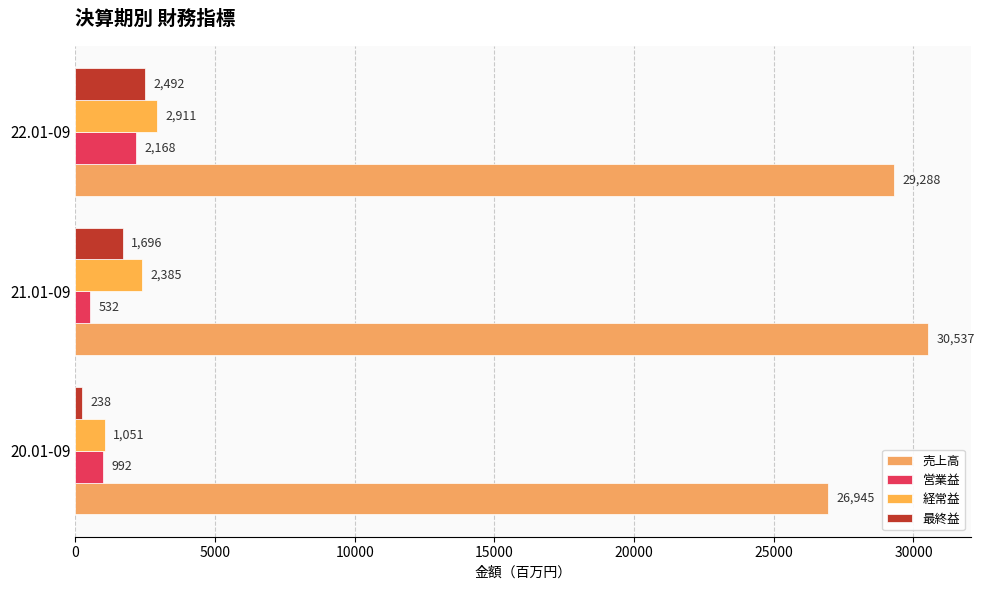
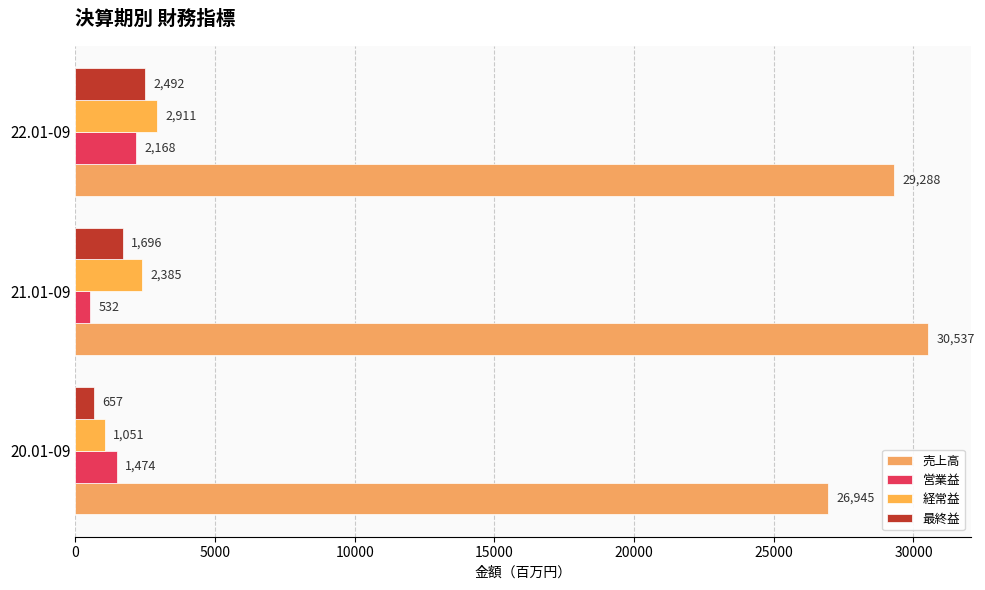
最終益, 20.01-09: 238 -> 657
営業益, 20.01-09: 992 -> 1,474
